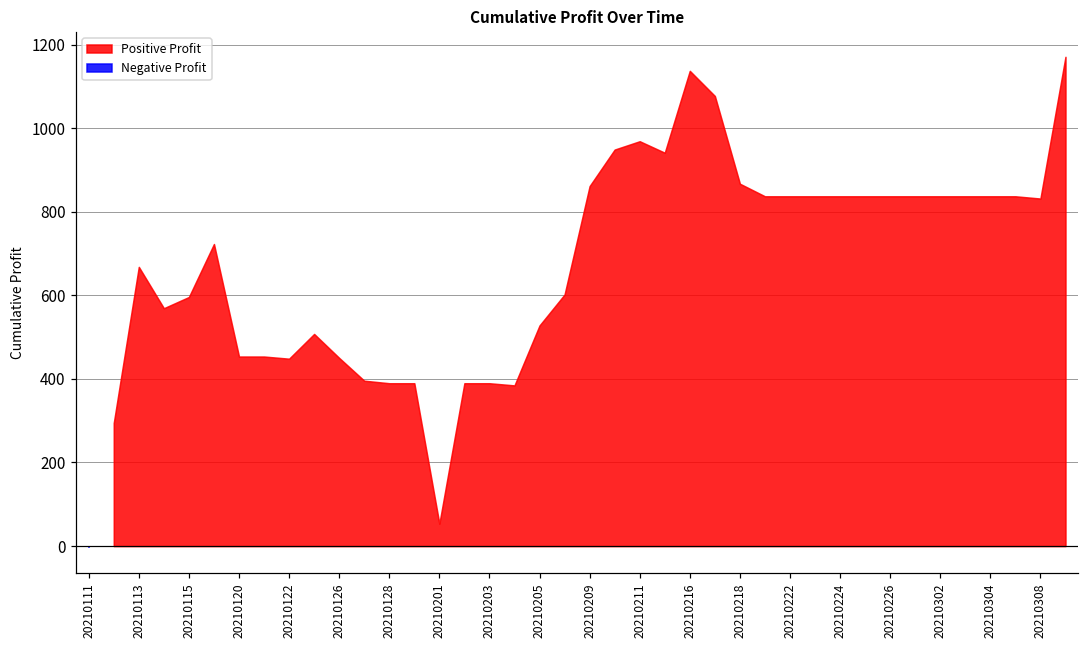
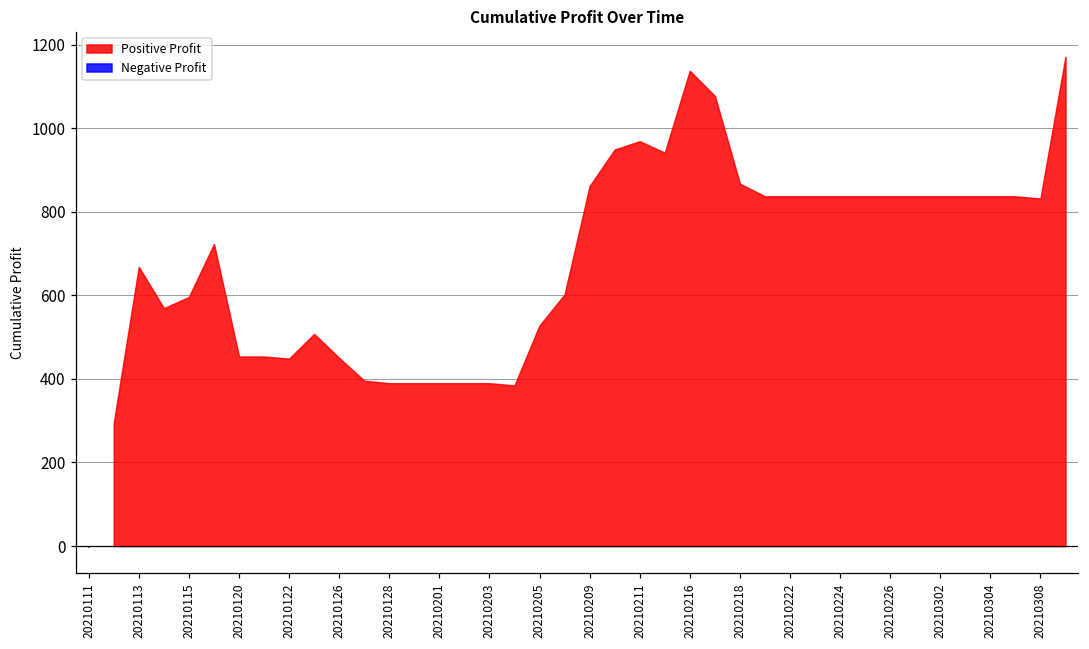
20210201: 50 -> 390
